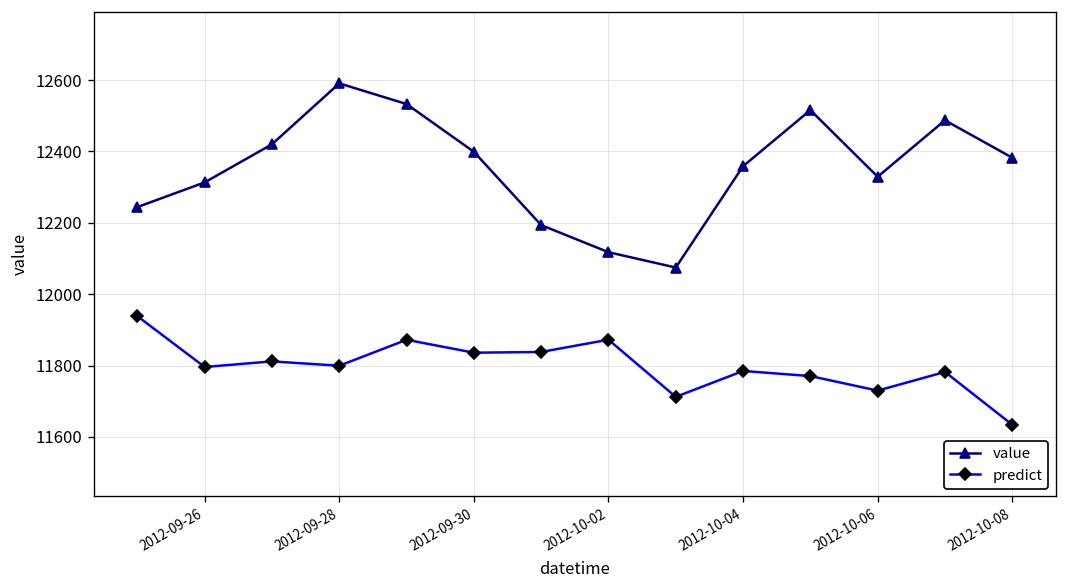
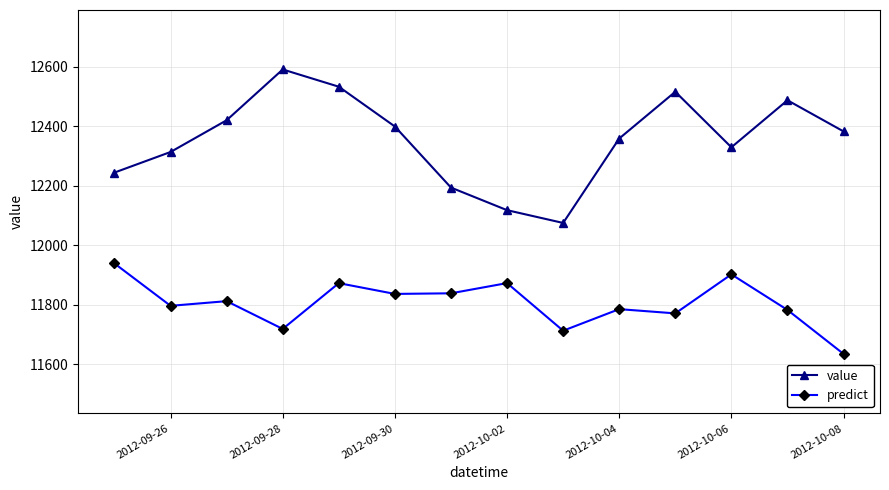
predict, 2012-09-28: 11800 -> 11720
predict, 2012-10-06: 11730 -> 11900
